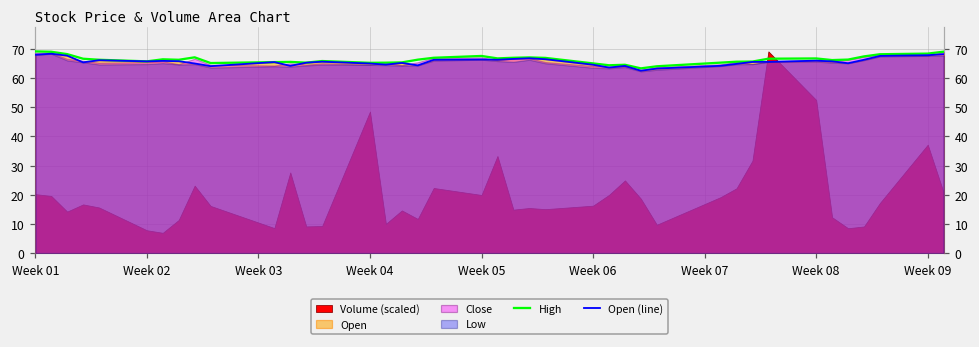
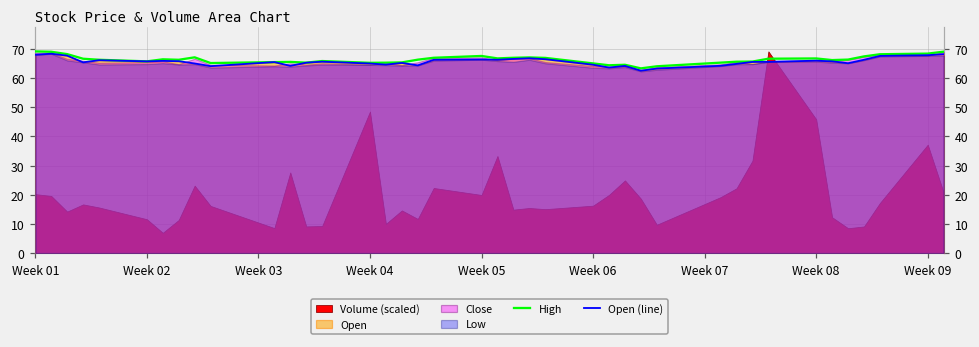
Volume (scaled), Week 02: 8 -> 12
Volume (scaled), Week 08: 53 -> 46
